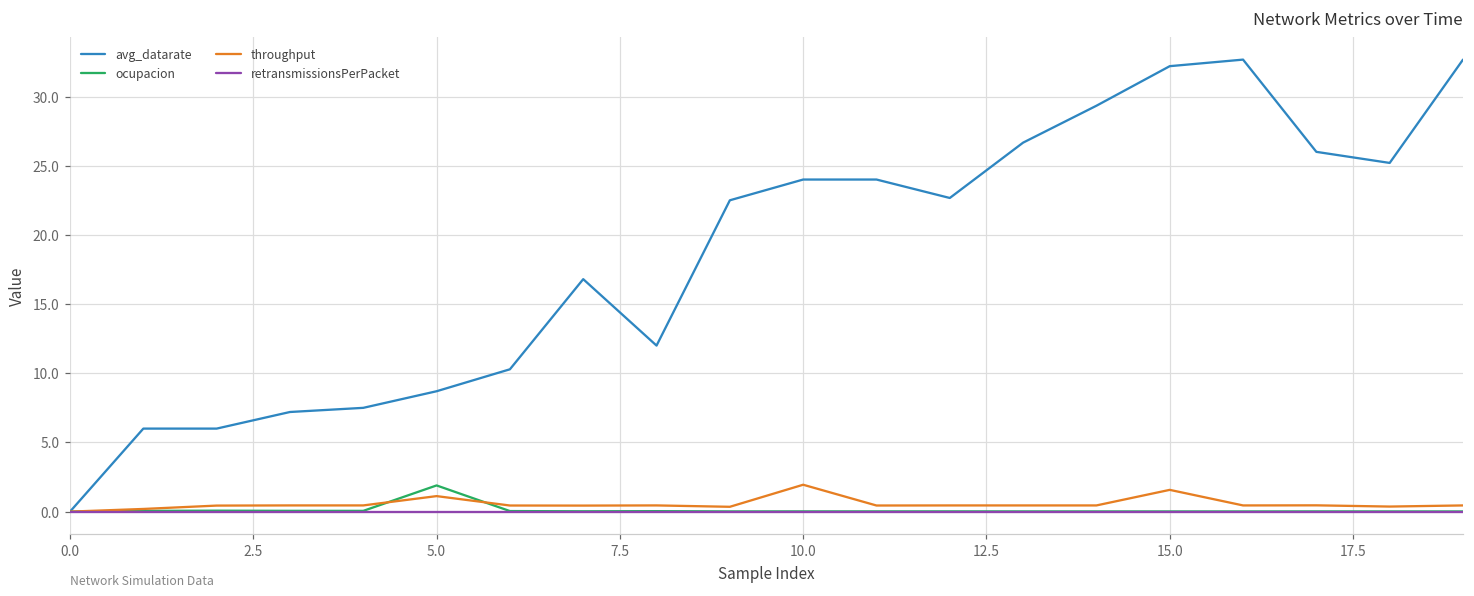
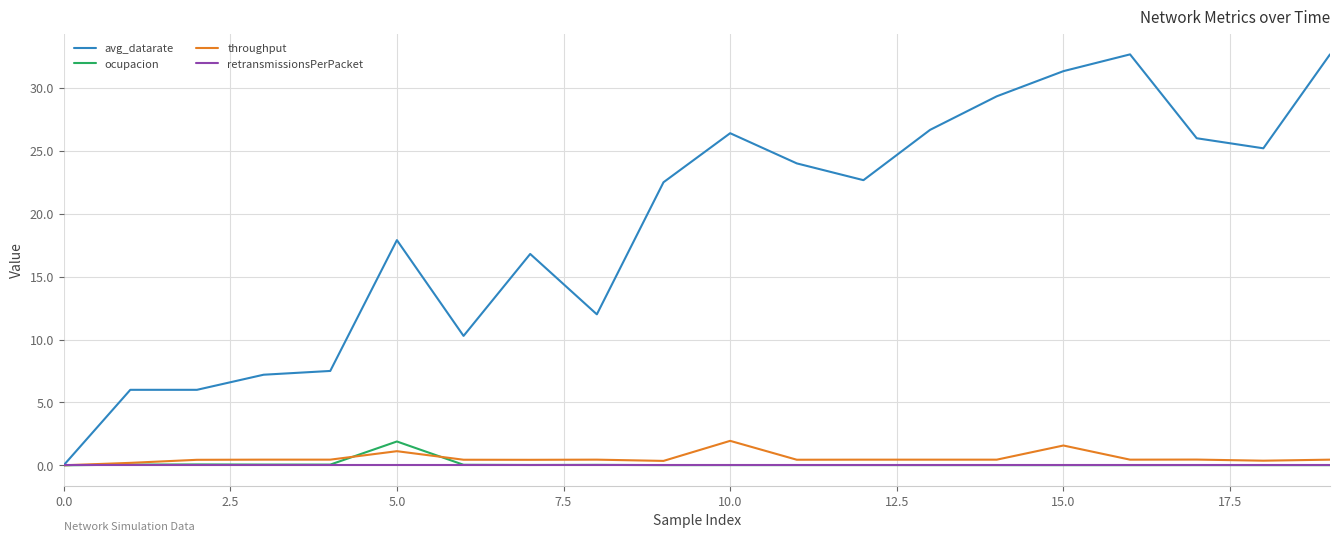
avg_datarate, 5.0: 8.7 -> 17.9
avg_datarate, 10.0: 24.0 -> 26.4
avg_datarate, 15.0: 32.2 -> 31.3
